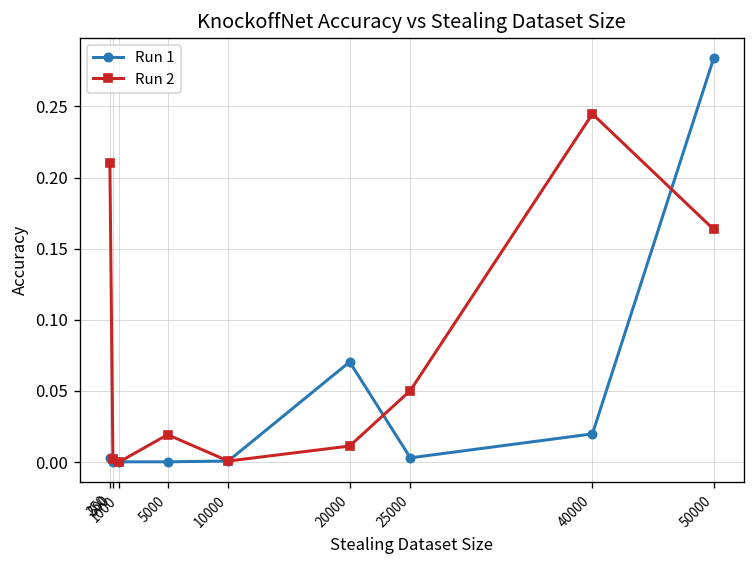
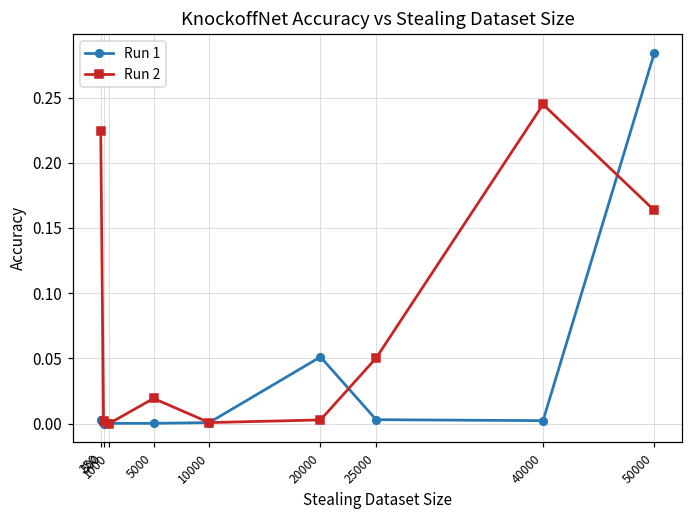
Run 2, 250: 0.210 -> 0.225
Run 1, 20000: 0.070 -> 0.051
Run 2, 20000: 0.011 -> 0.003
Run 1, 40000: 0.020 -> 0.002
